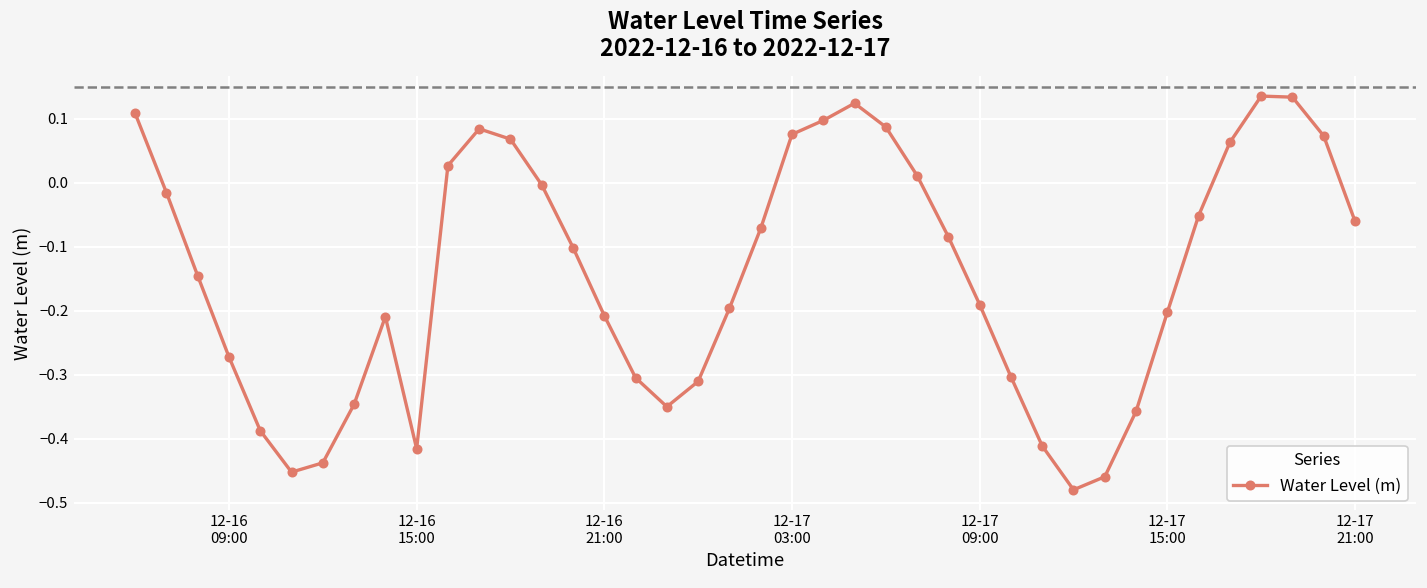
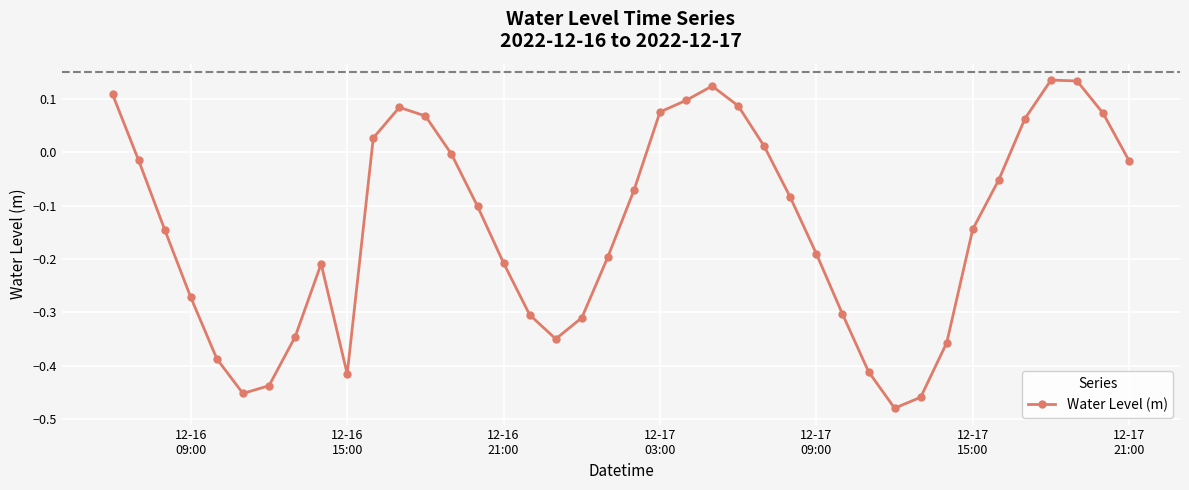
12-17 15:00: -0.20 -> -0.14
12-17 21:00: -0.06 -> -0.02
